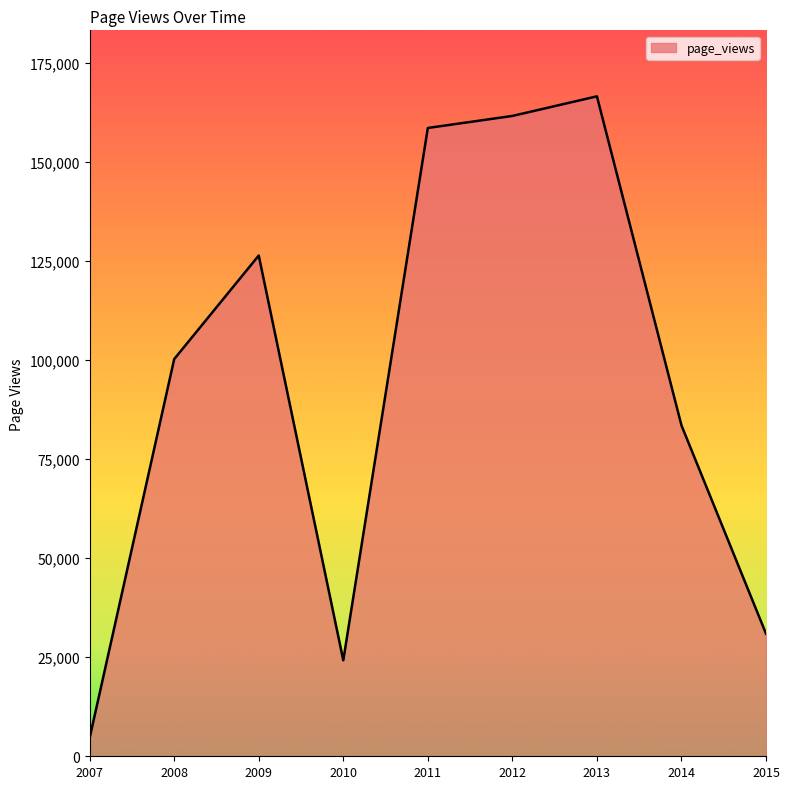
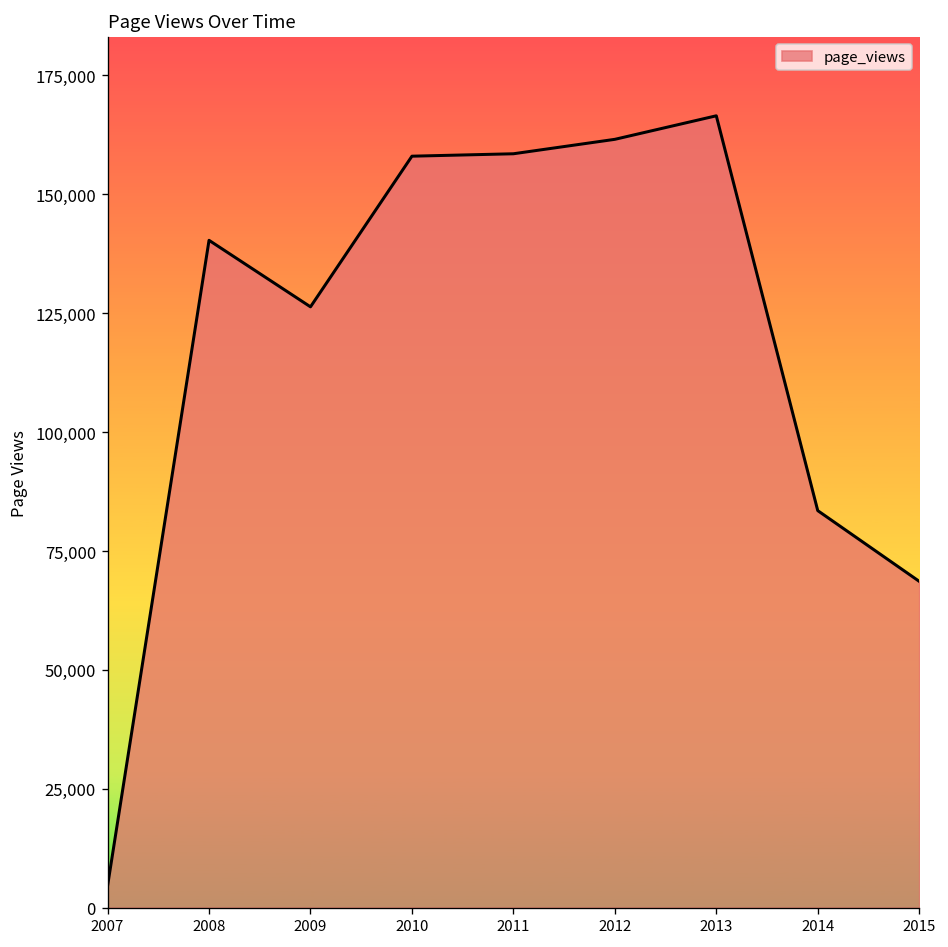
2008: 100,000 -> 140,000
2010: 24,000 -> 158,000
2015: 31,000 -> 69,000
